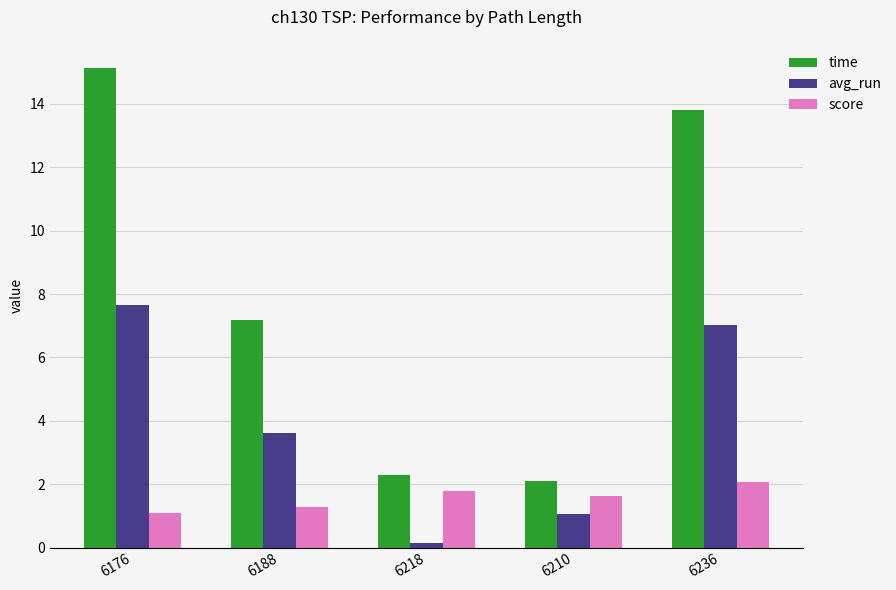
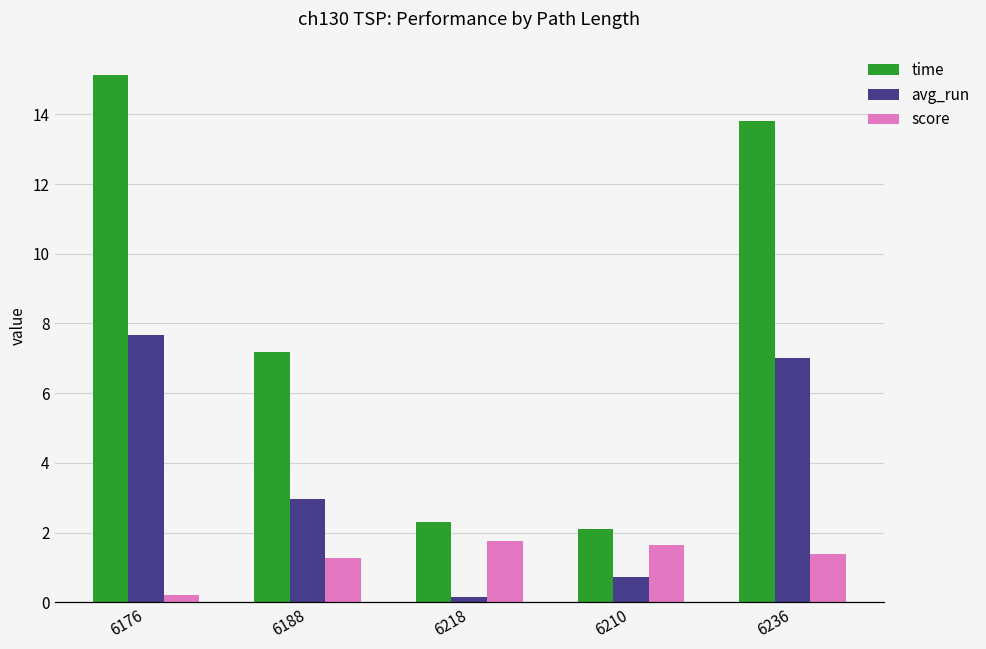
score, 6176: 1.1 -> 0.2
avg_run, 6188: 3.6 -> 3.0
avg_run, 6210: 1.1 -> 0.7
score, 6236: 2.1 -> 1.4
